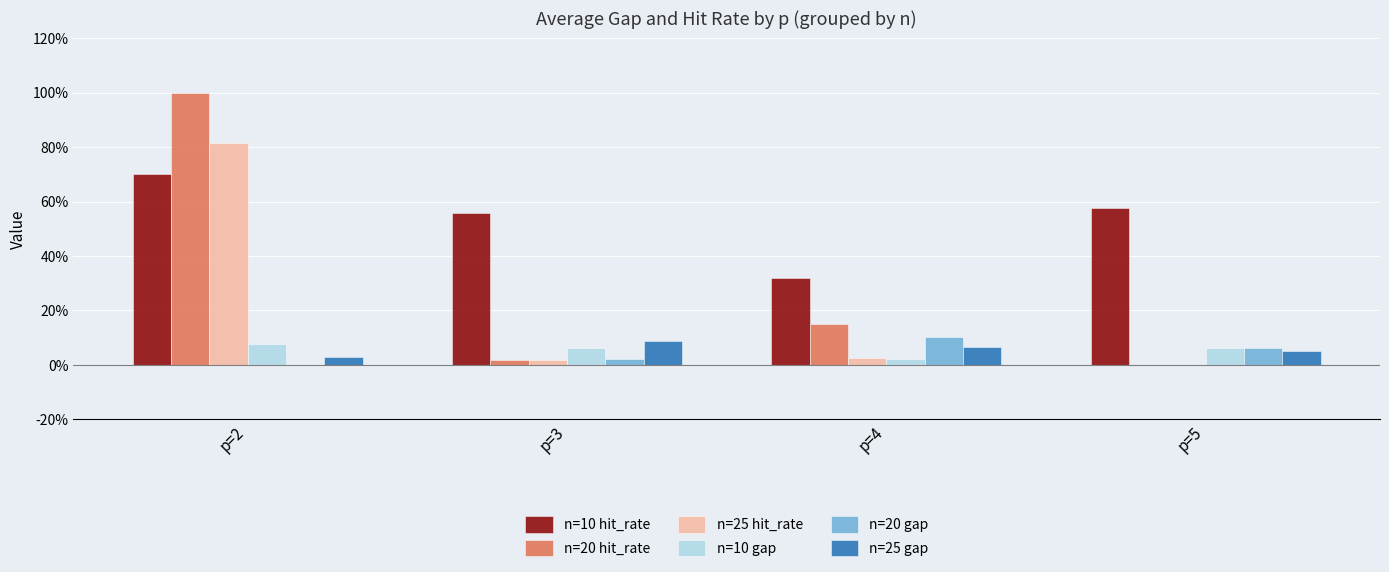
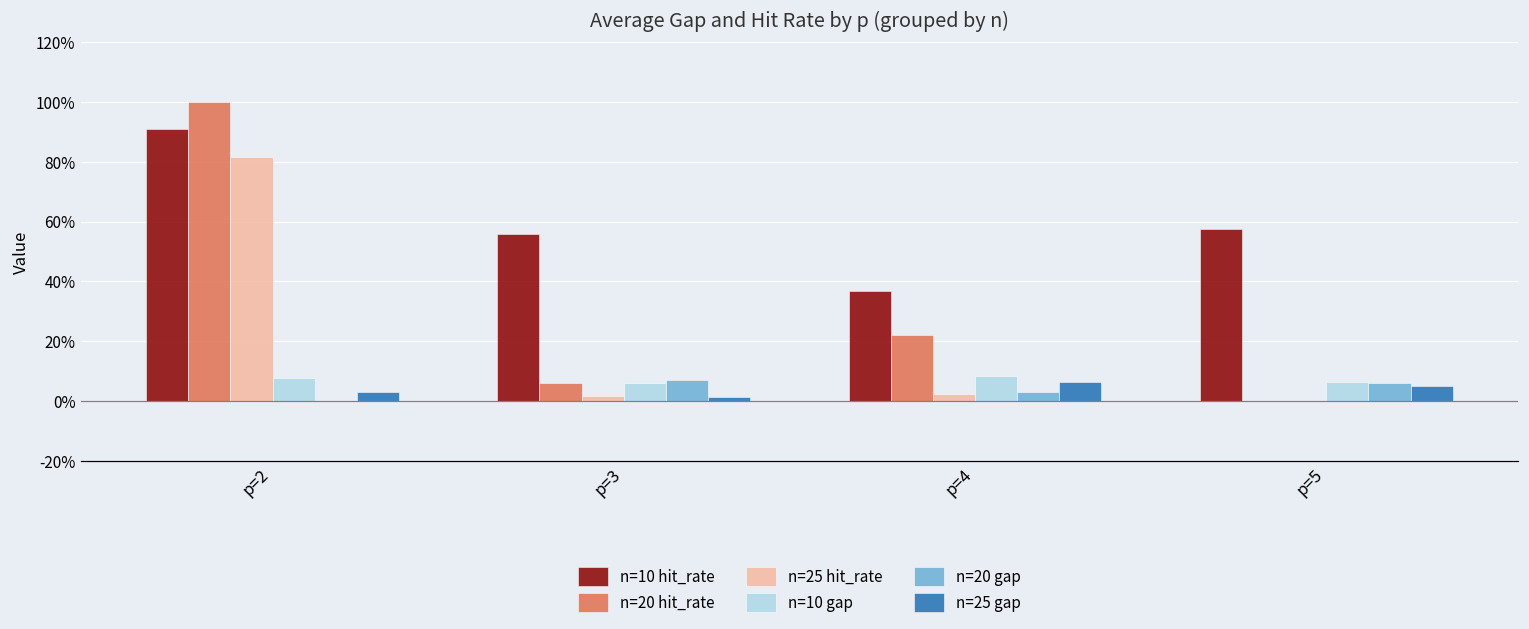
n=10 hit_rate, p=2: 70% -> 91%
n=20 hit_rate, p=3: 2% -> 6%
n=20 gap, p=3: 2% -> 7%
n=25 gap, p=3: 9% -> 1%
n=10 hit_rate, p=4: 32% -> 37%
n=20 hit_rate, p=4: 15% -> 22%
n=10 gap, p=4: 2% -> 8%
n=20 gap, p=4: 10% -> 3%
